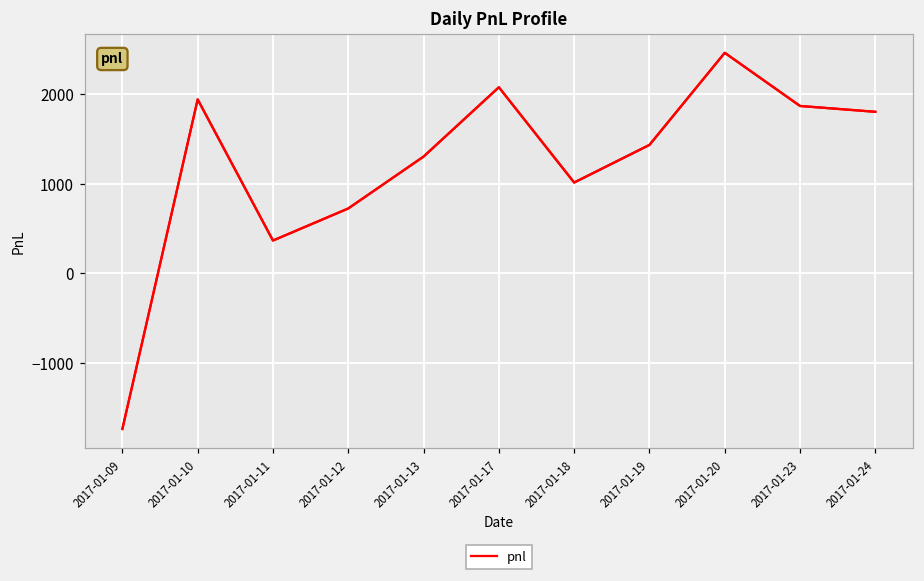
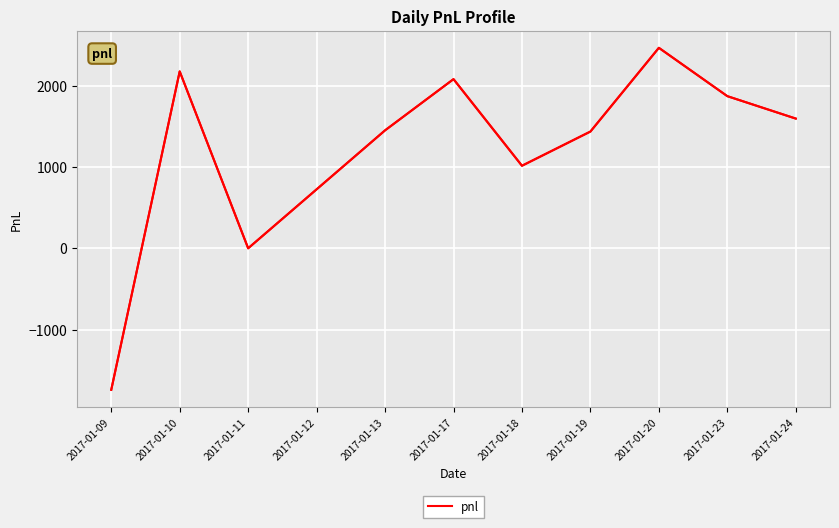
2017-01-10: 1900 -> 2200
2017-01-11: 400 -> 0
2017-01-13: 1300 -> 1500
2017-01-24: 1800 -> 1600
